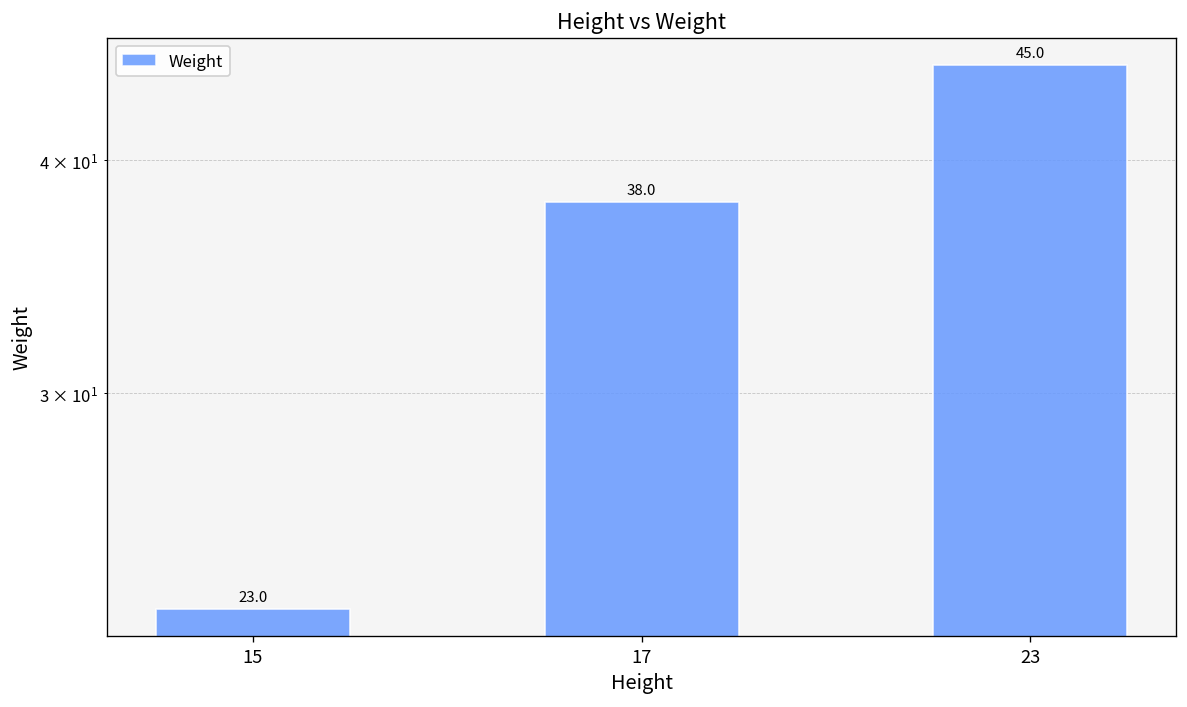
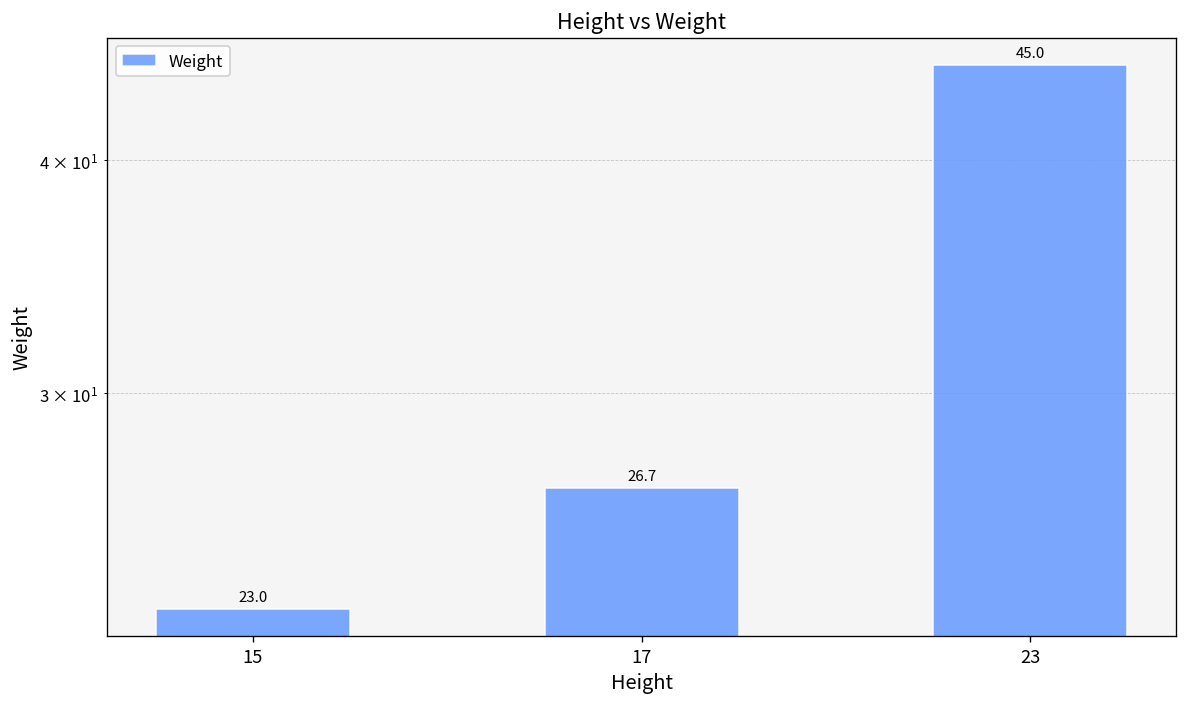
17: 38.0 -> 26.7
